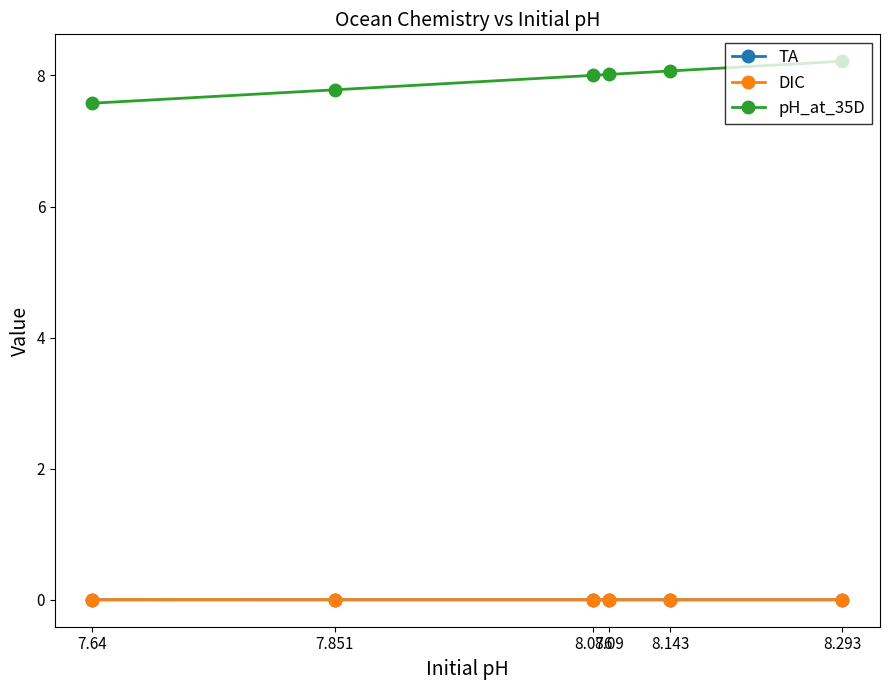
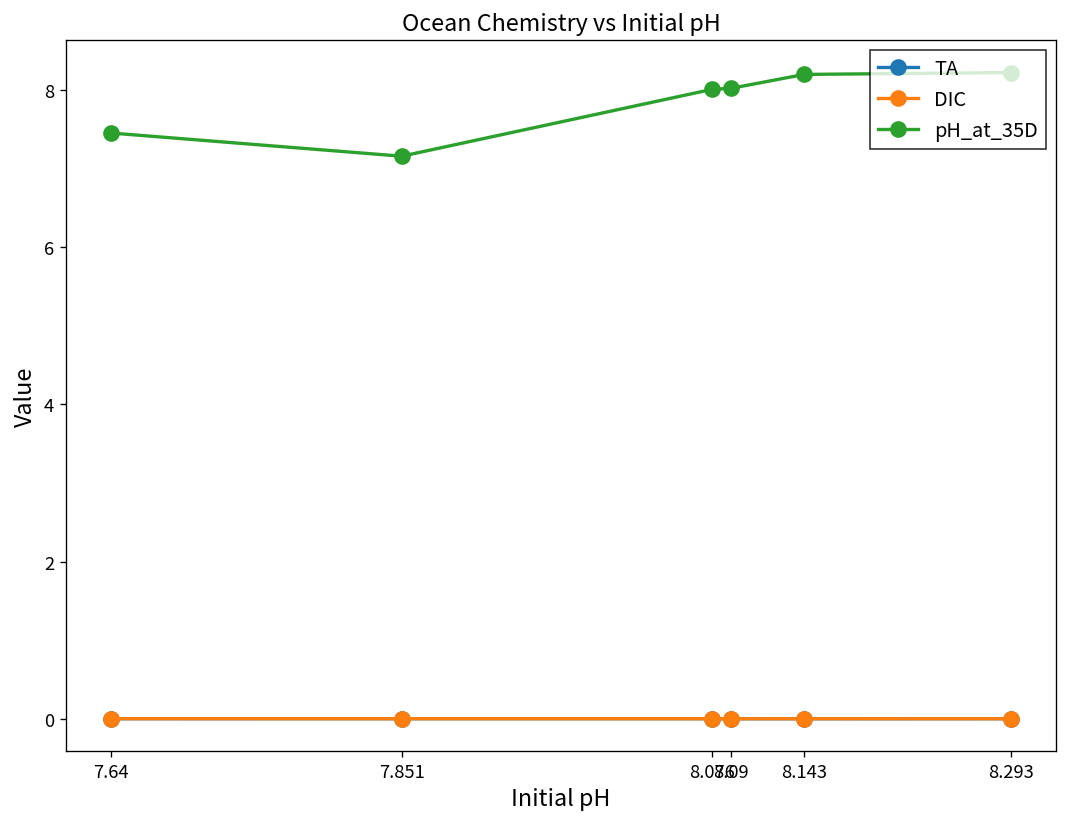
pH_at_35D, 7.64: 7.6 -> 7.4
pH_at_35D, 7.851: 7.8 -> 7.2
pH_at_35D, 8.143: 8.1 -> 8.2
